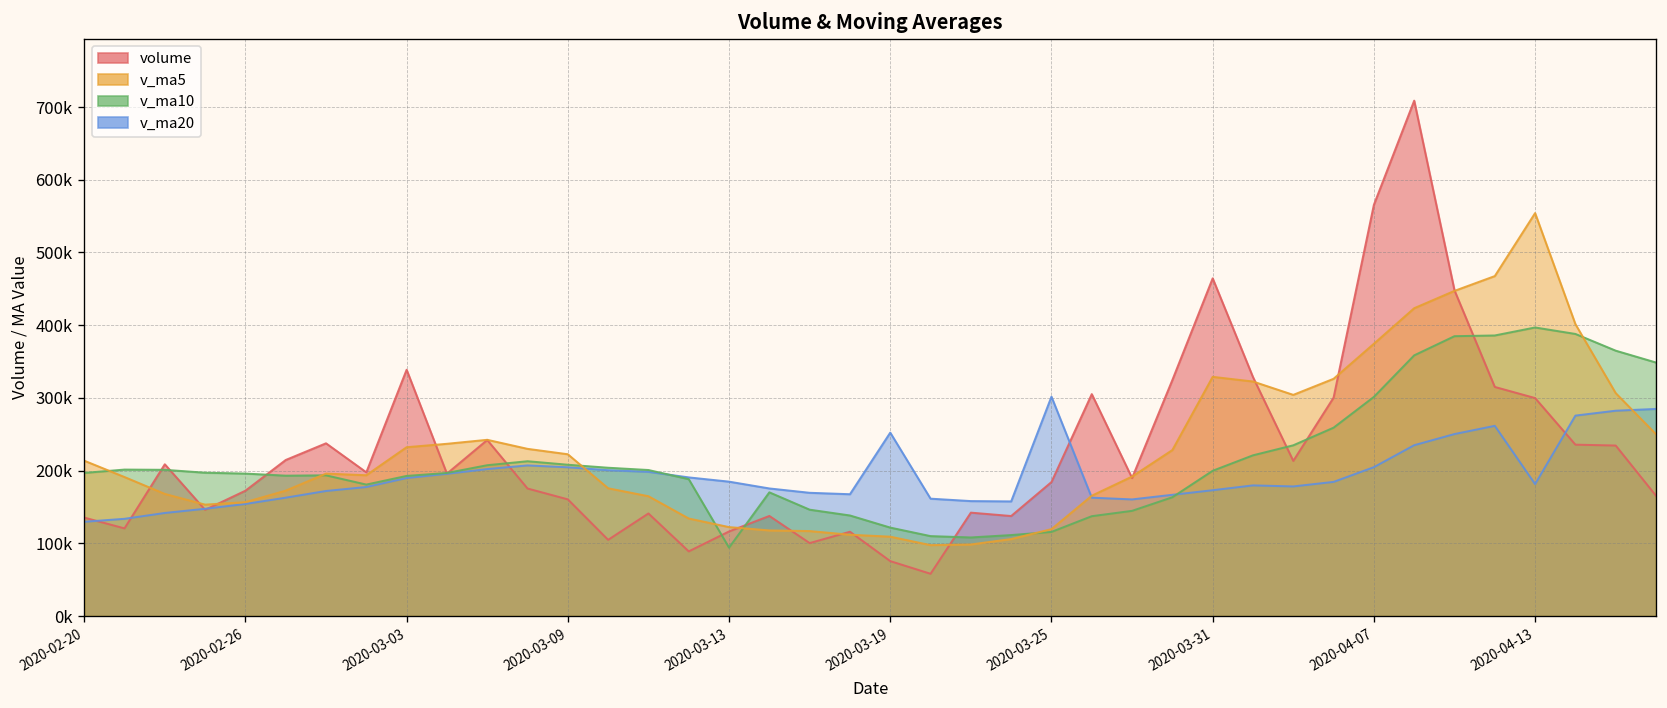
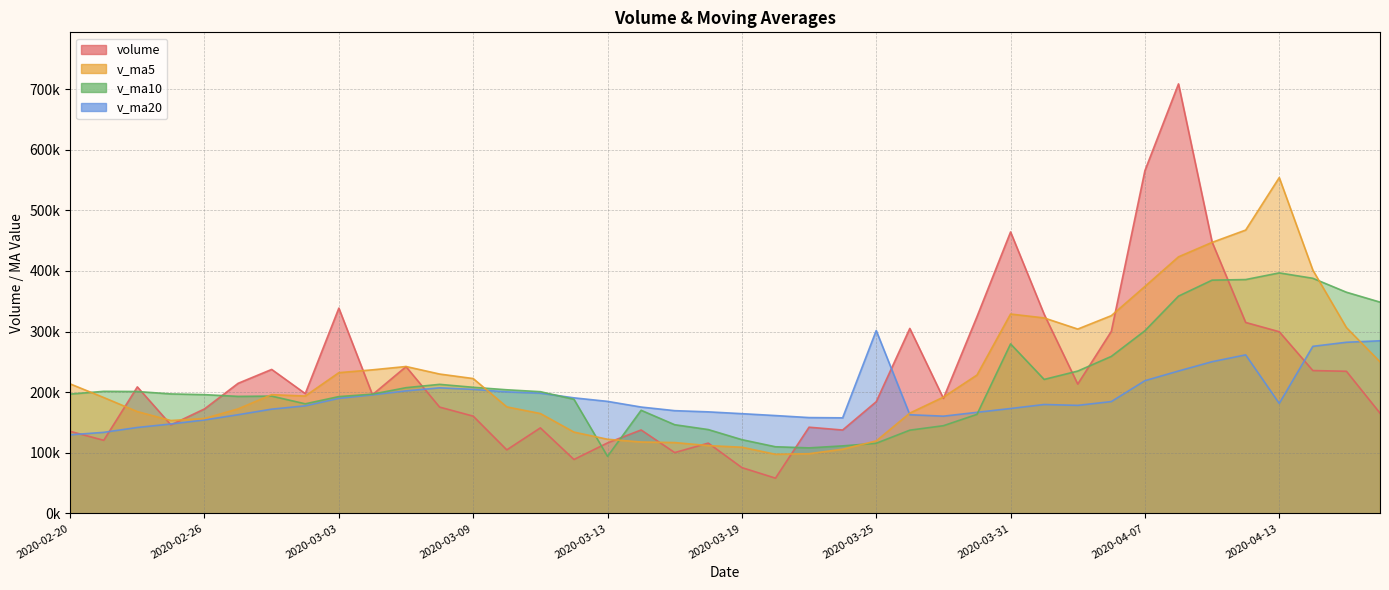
v_ma20, 2020-03-19: 250000 -> 160000
v_ma10, 2020-03-31: 200000 -> 280000
v_ma20, 2020-04-07: 200000 -> 220000
